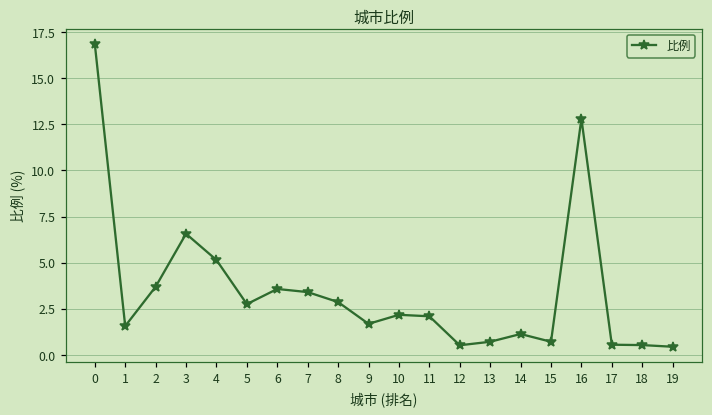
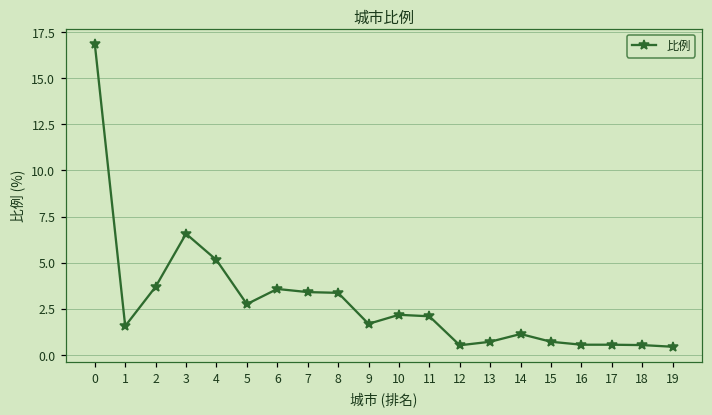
8: 2.9 -> 3.4
16: 12.8 -> 0.6
